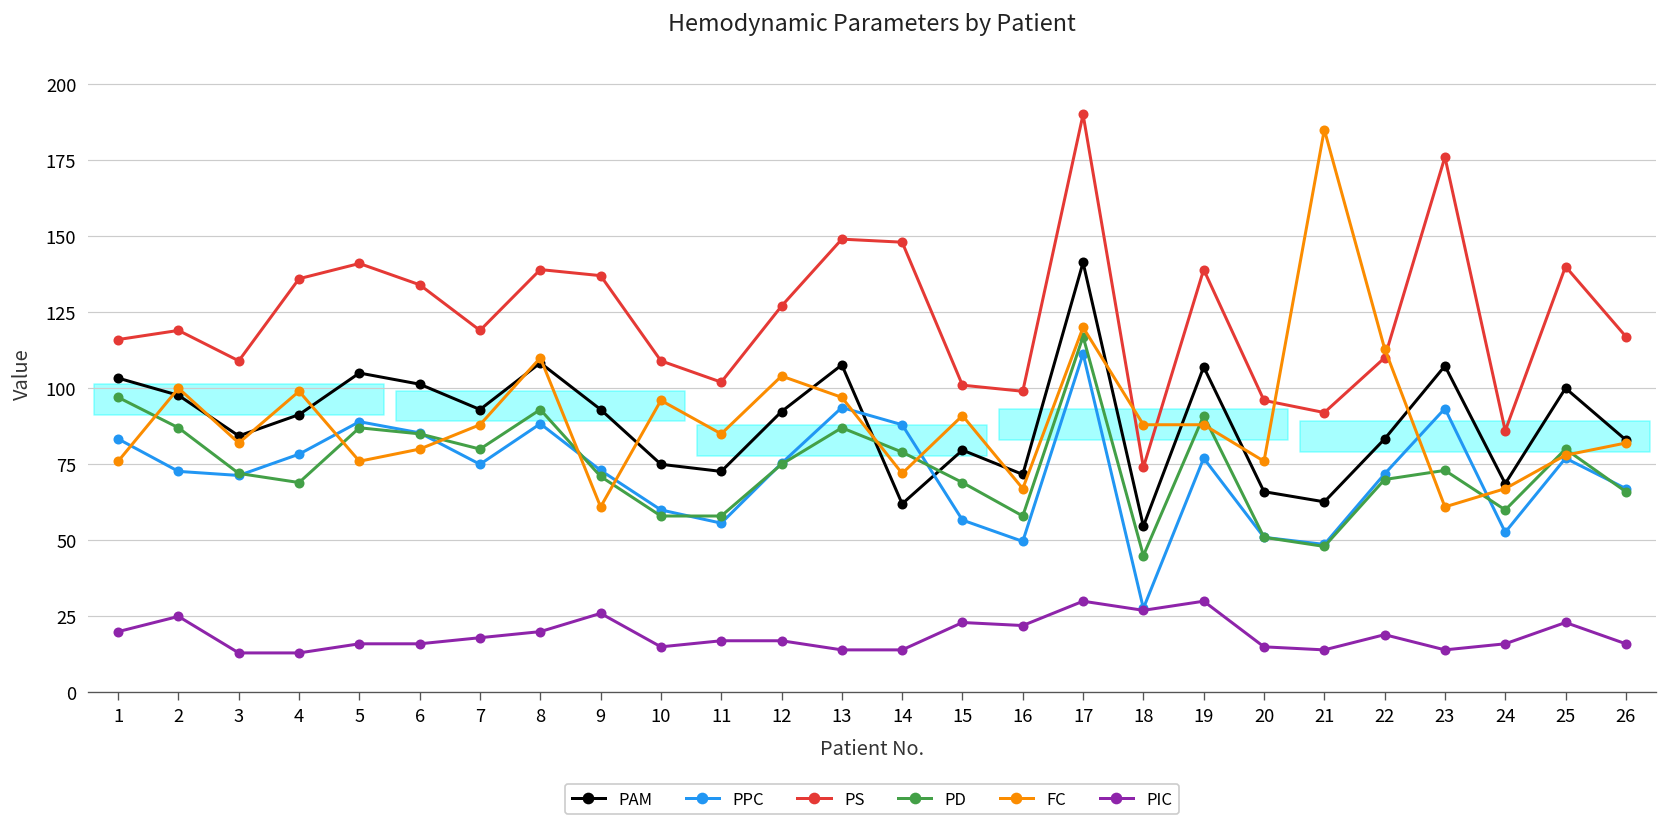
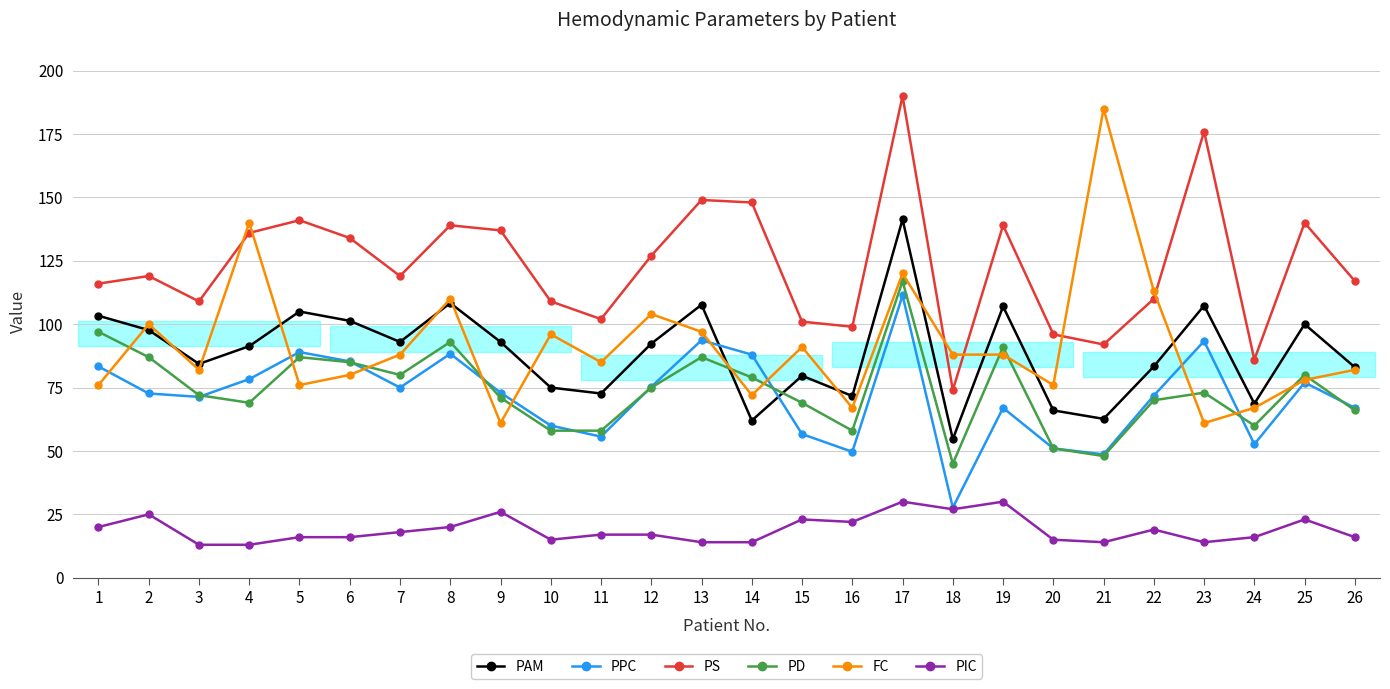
FC, 4: 99 -> 140
PPC, 19: 77 -> 67
